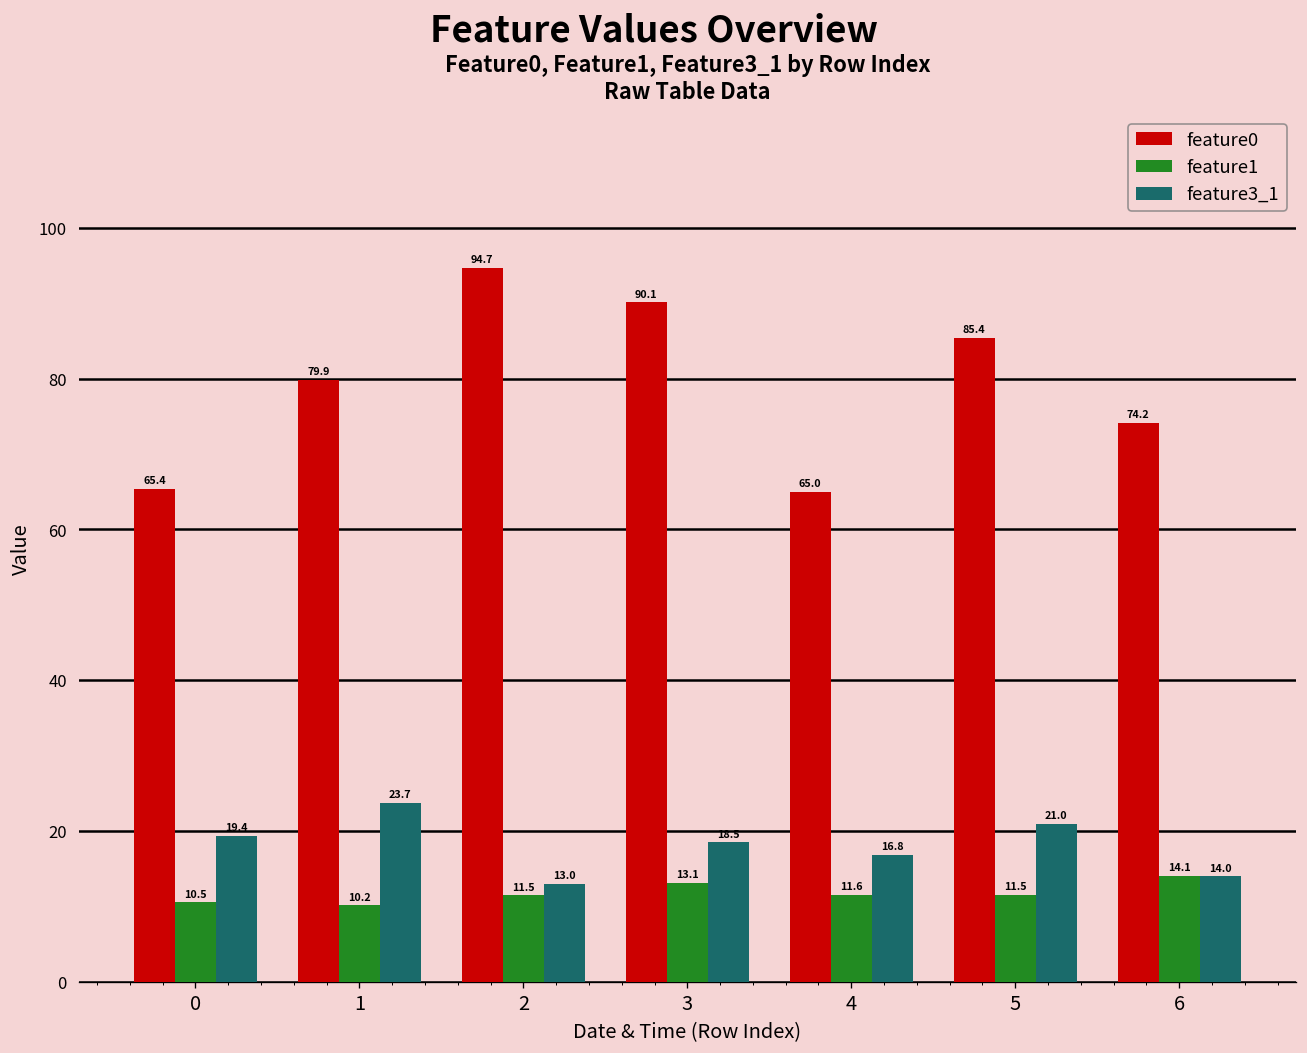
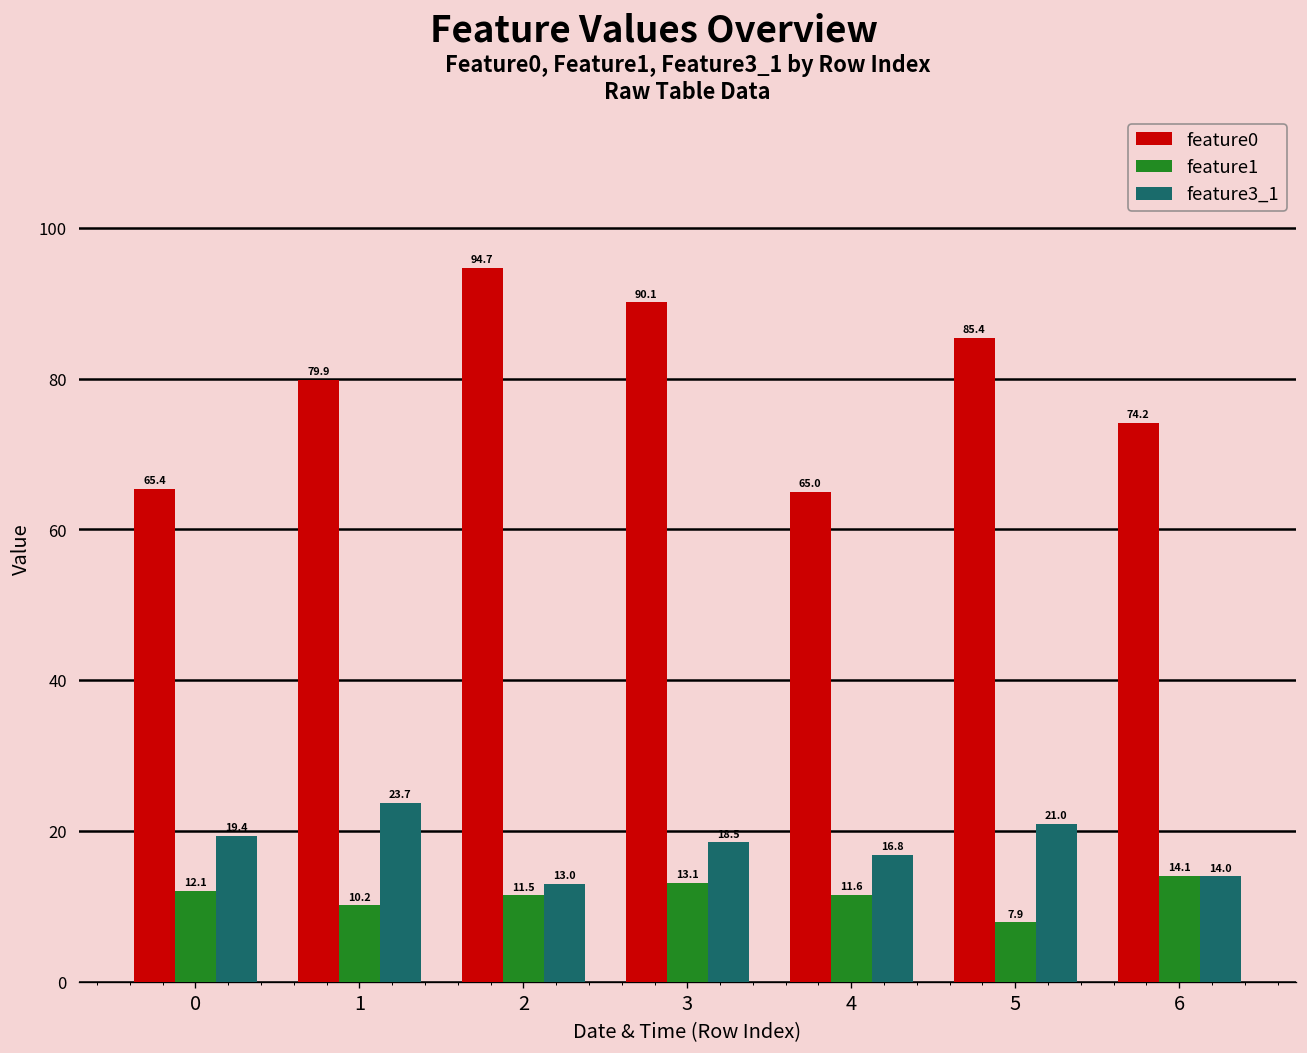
feature1, 0: 10.5 -> 12.1
feature1, 5: 11.5 -> 7.9
